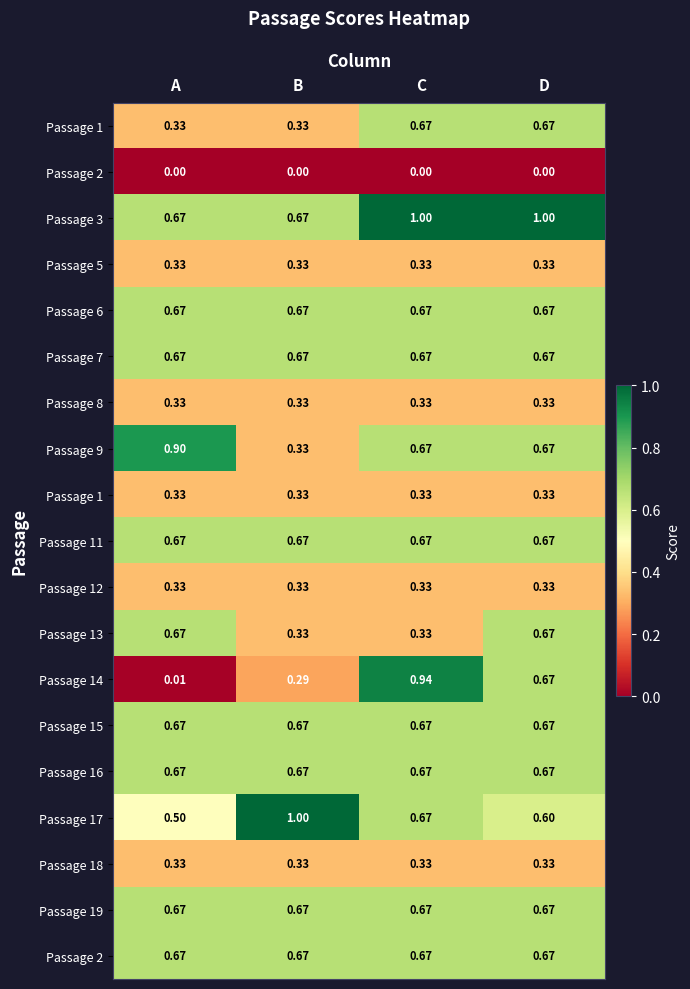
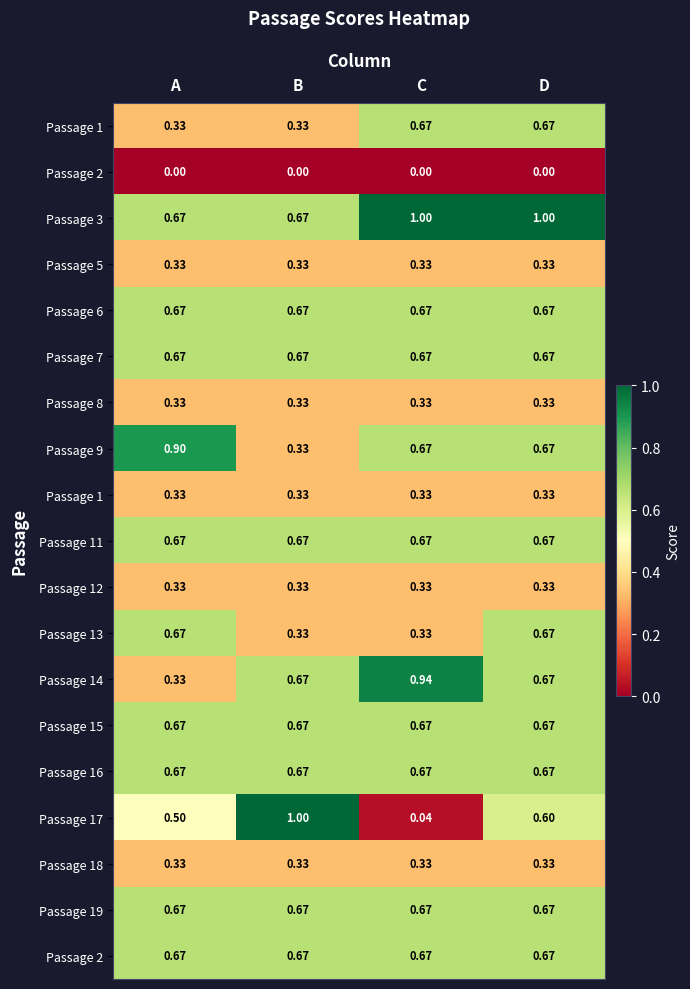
Passage 14, A: 0.01 -> 0.33
Passage 14, B: 0.29 -> 0.67
Passage 17, C: 0.67 -> 0.04
